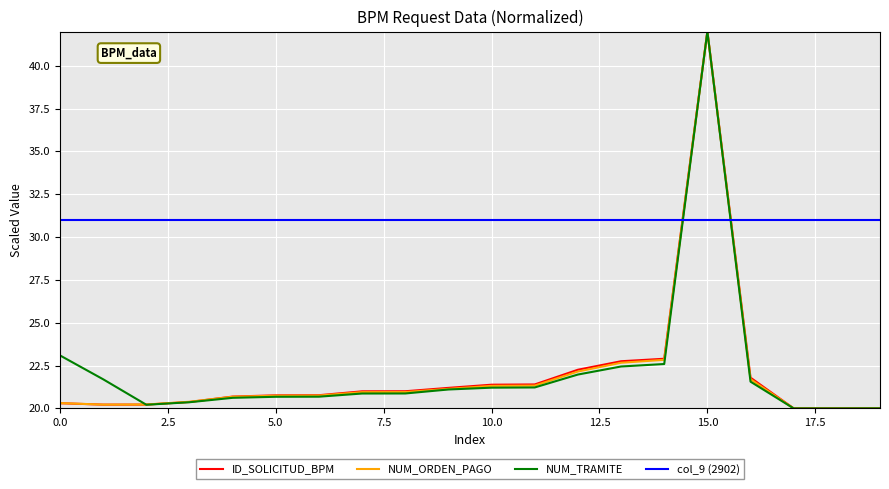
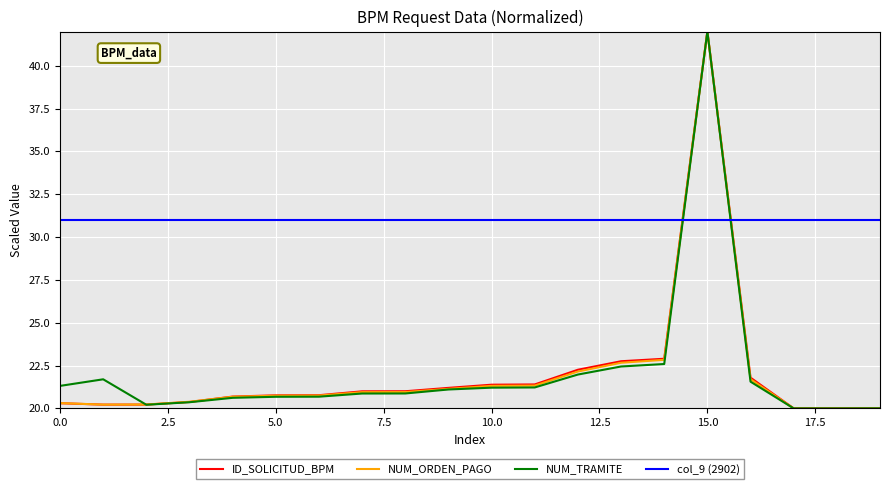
NUM_TRAMITE, 0.0: 23.1 -> 21.3
